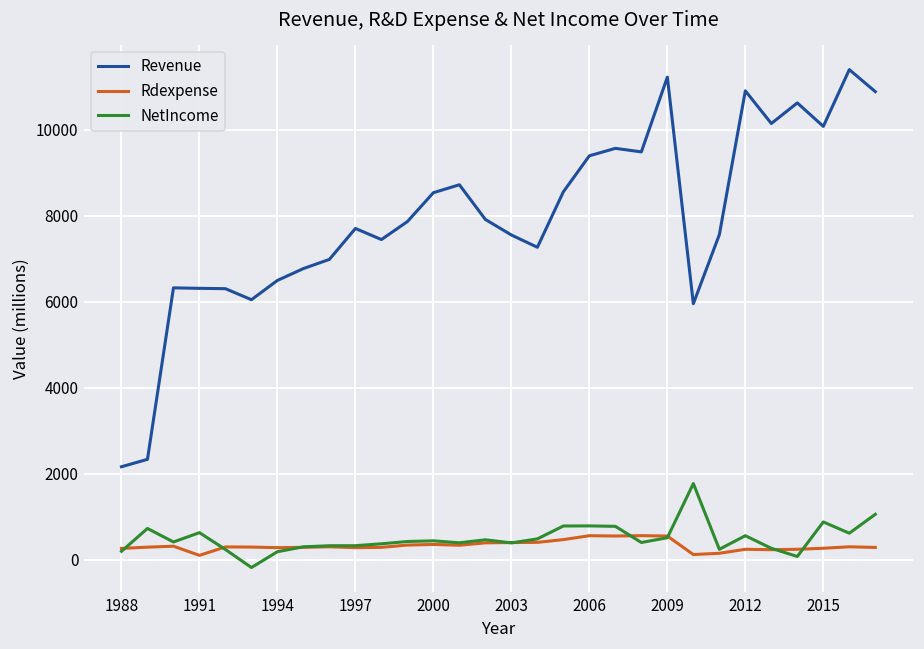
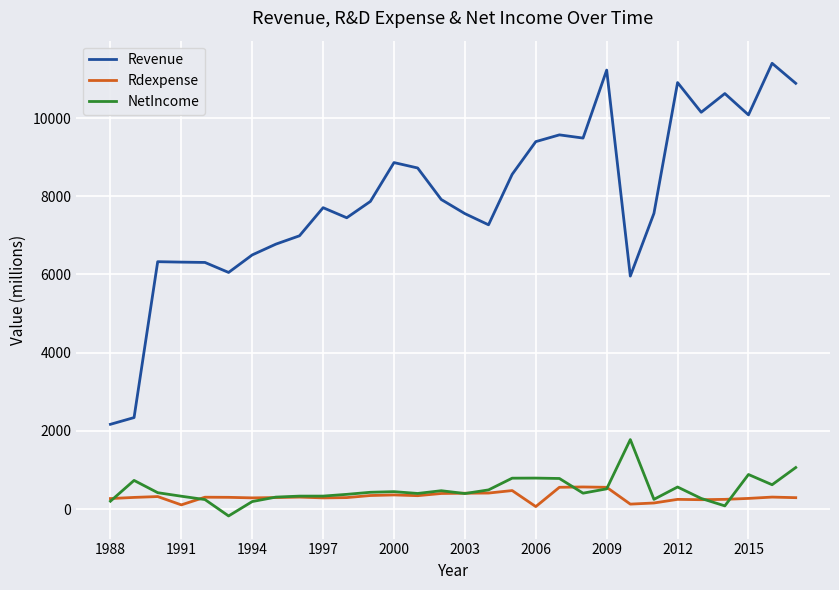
NetIncome, 1991: 600 -> 300
Revenue, 2000: 8500 -> 8900
Rdexpense, 2006: 600 -> 100
